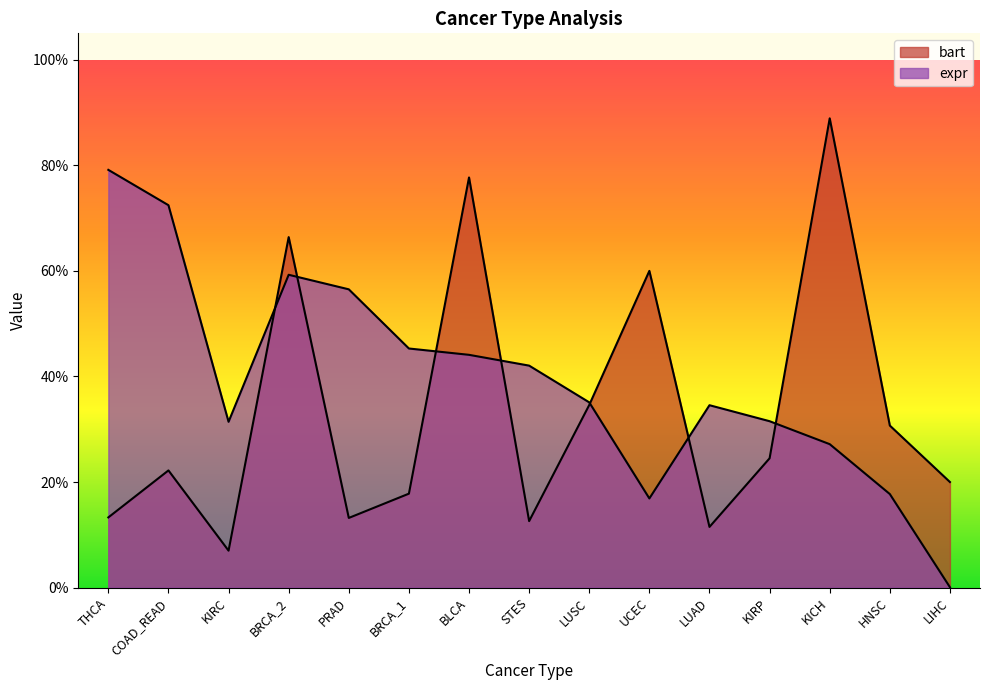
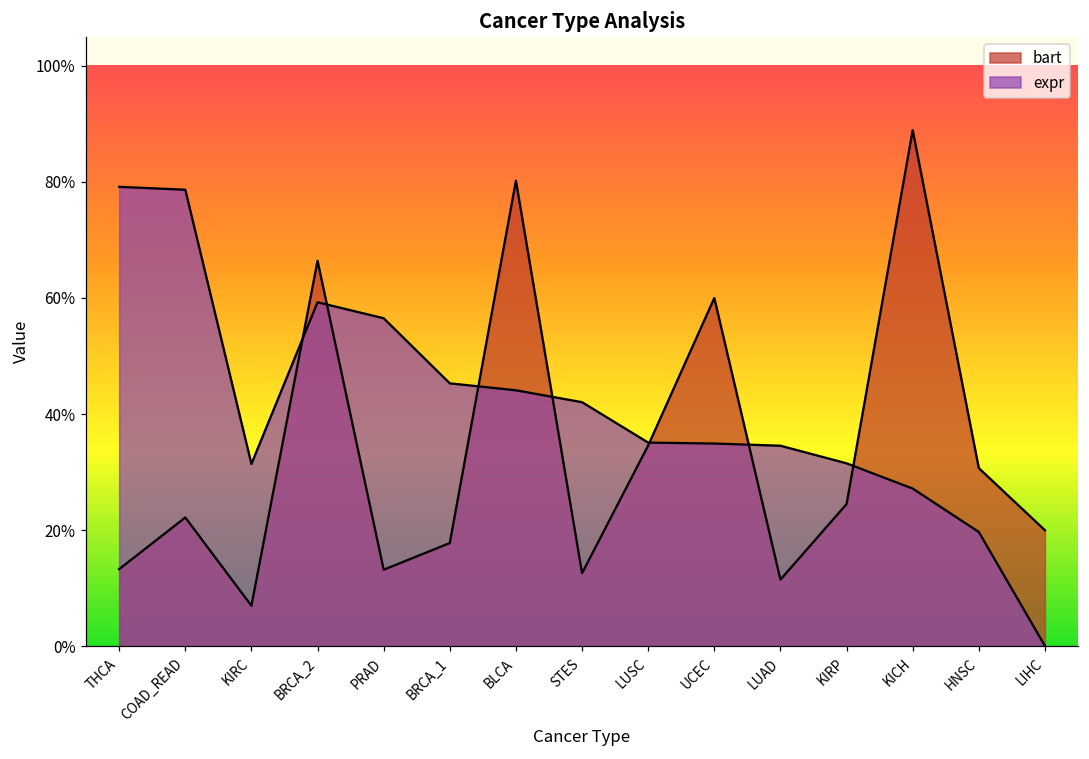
expr, COAD_READ: 72% -> 79%
bart, BLCA: 78% -> 80%
expr, UCEC: 17% -> 35%
expr, HNSC: 18% -> 20%
